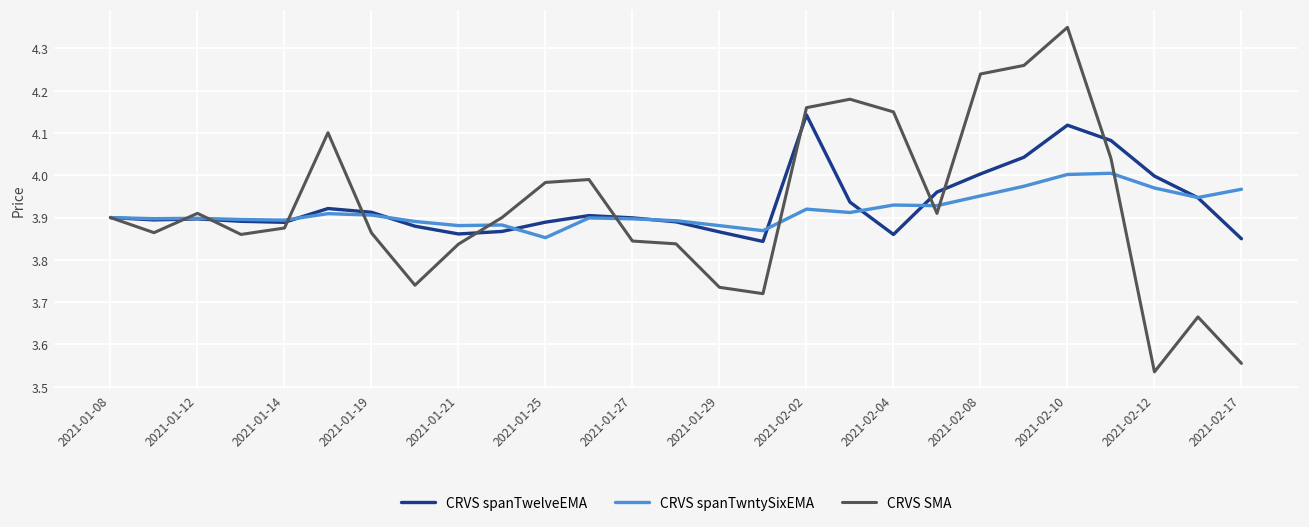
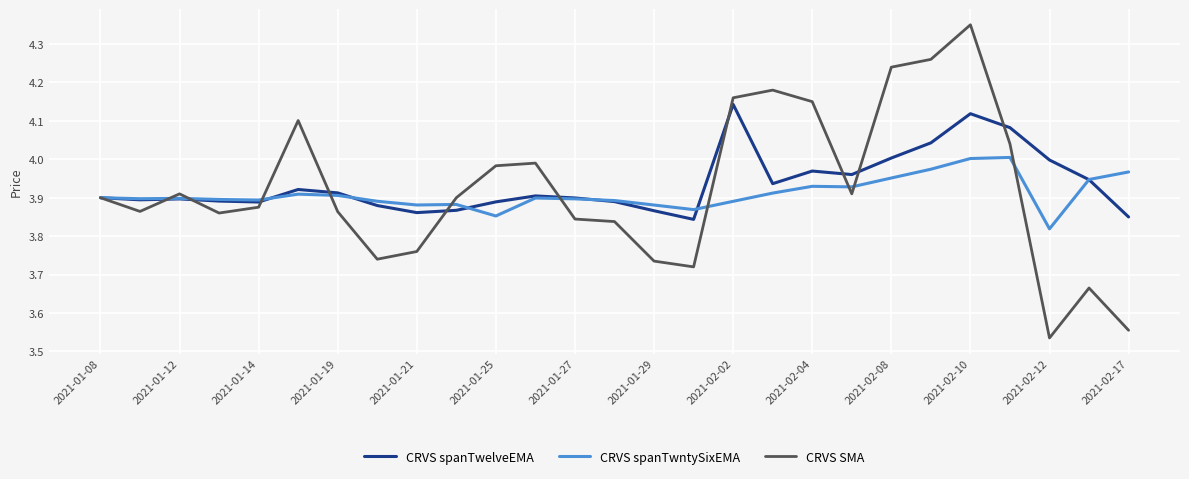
CRVS SMA, 2021-01-21: 3.84 -> 3.76
CRVS spanTwntySixEMA, 2021-02-02: 3.92 -> 3.89
CRVS spanTwelveEMA, 2021-02-04: 3.86 -> 3.97
CRVS spanTwntySixEMA, 2021-02-12: 3.97 -> 3.82
